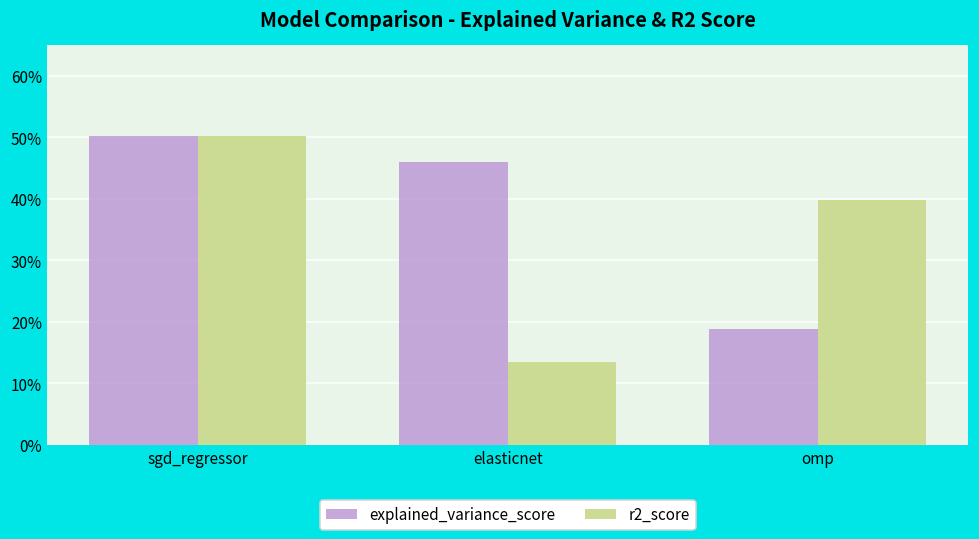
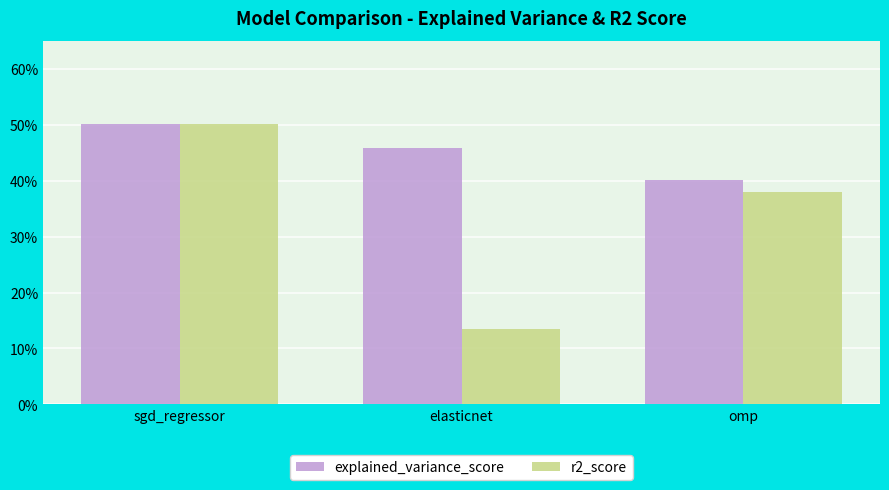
explained_variance_score, omp: 19% -> 40%
r2_score, omp: 40% -> 38%
